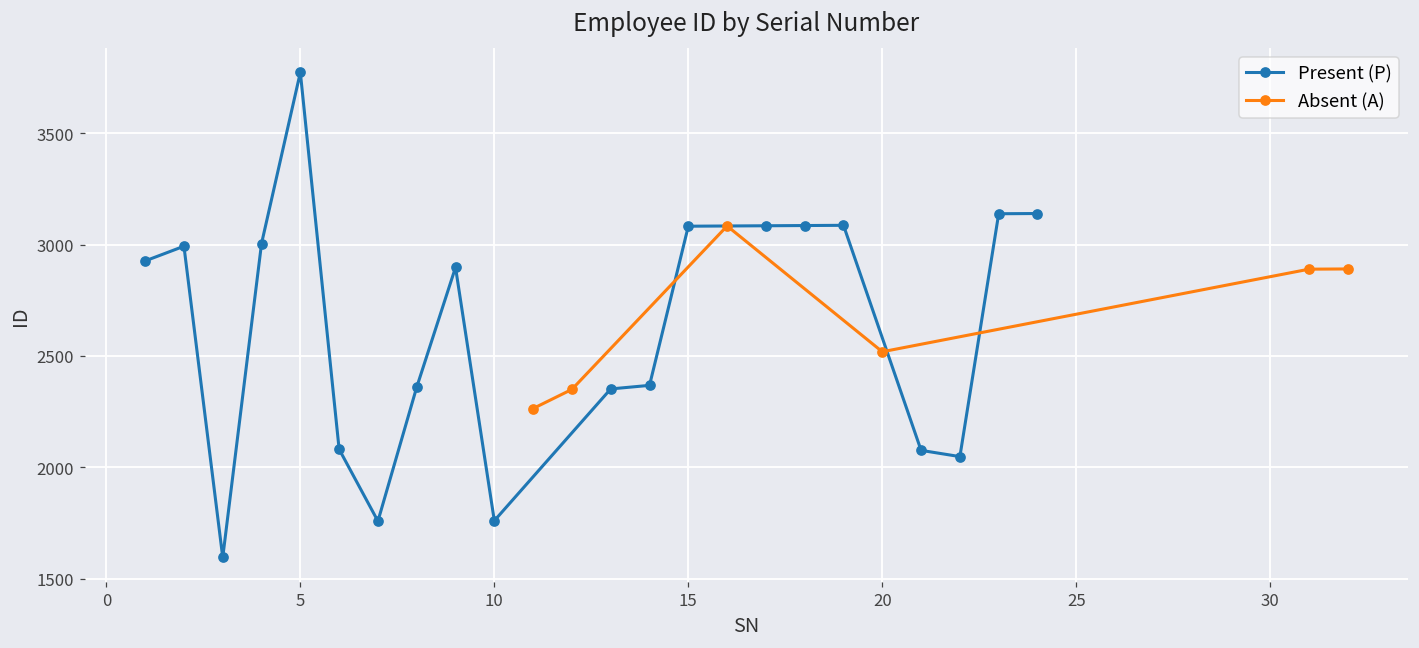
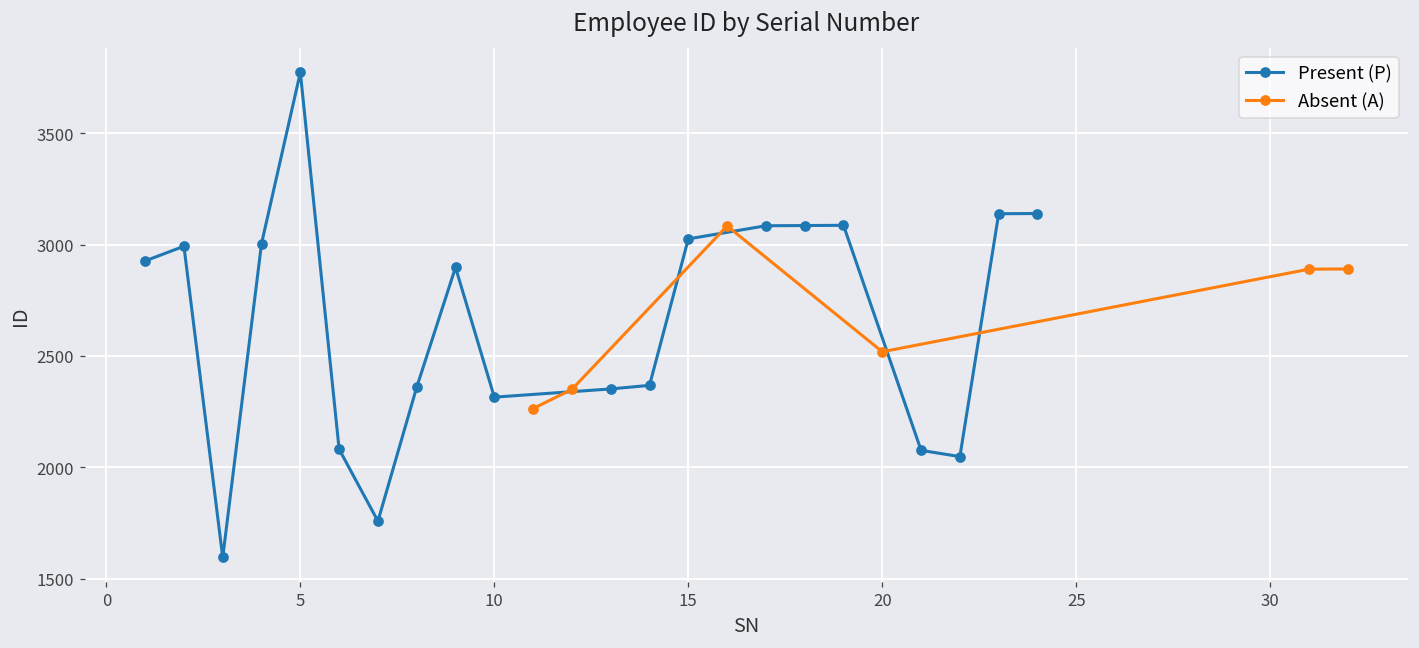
Present (P), 10: 1760 -> 2320
Present (P), 15: 3080 -> 3030
